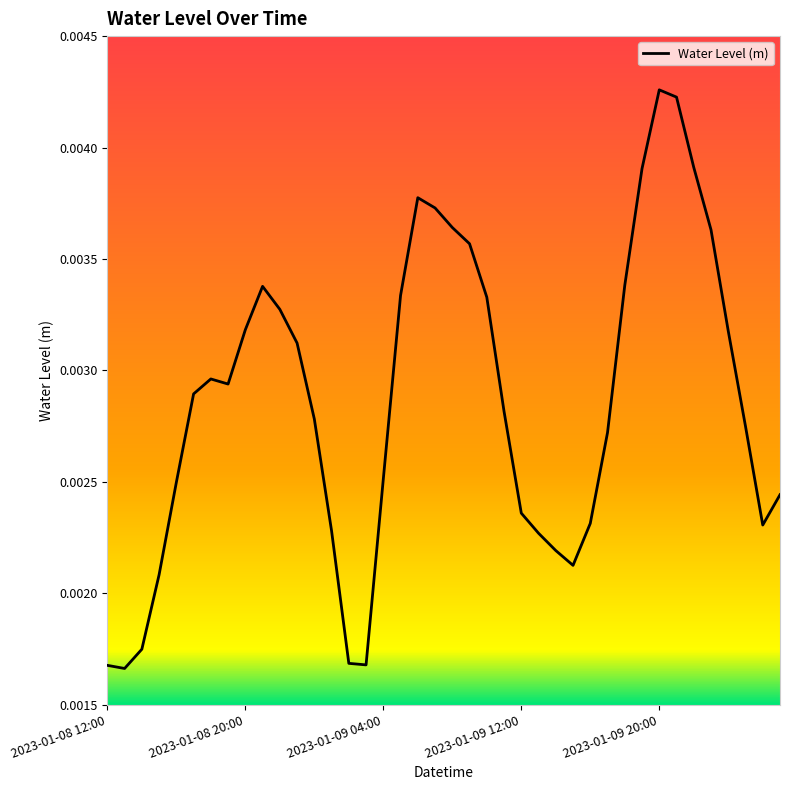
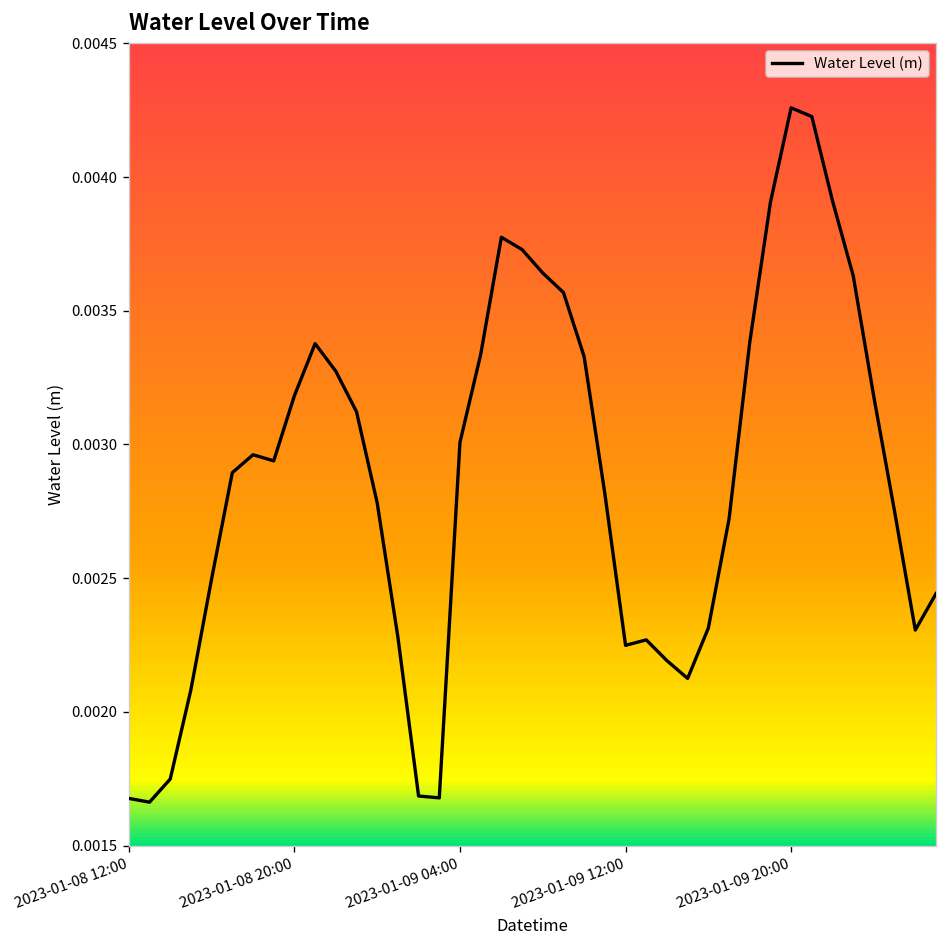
2023-01-09 04:00: 0.00251 -> 0.00301
2023-01-09 12:00: 0.00236 -> 0.00225
